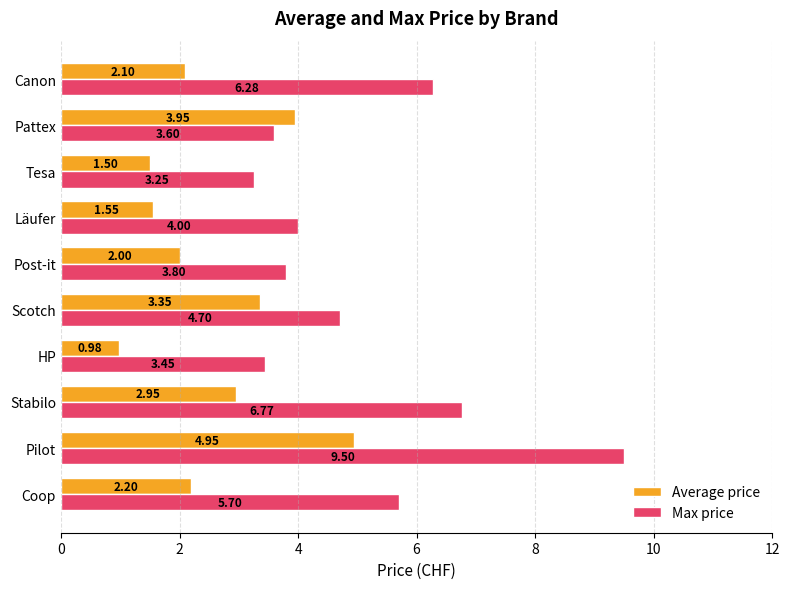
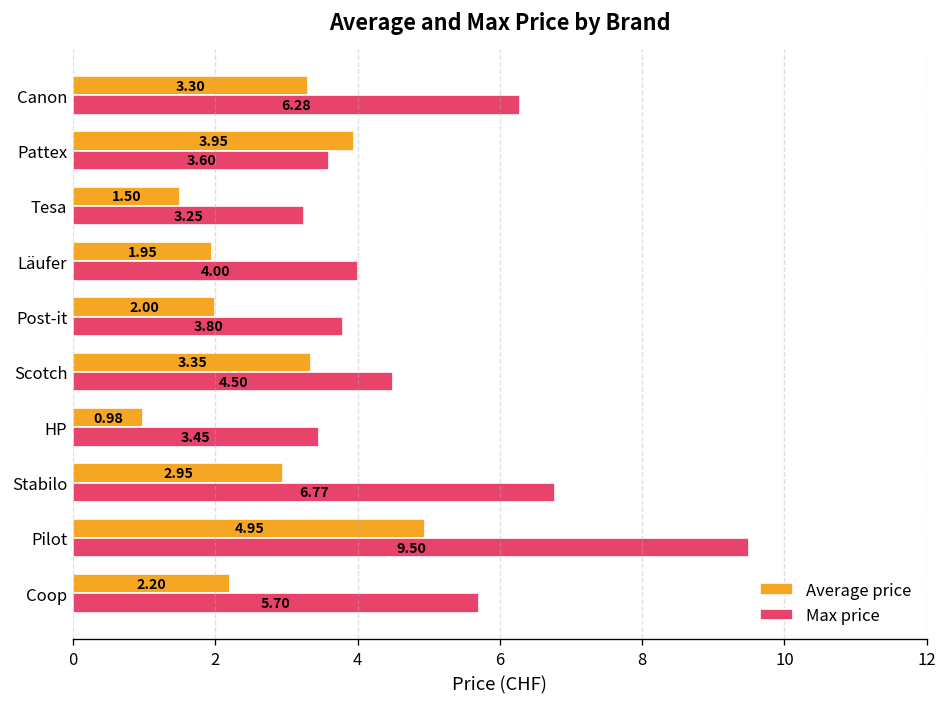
Average price, Canon: 2.10 -> 3.30
Average price, Läufer: 1.55 -> 1.95
Max price, Scotch: 4.70 -> 4.50
